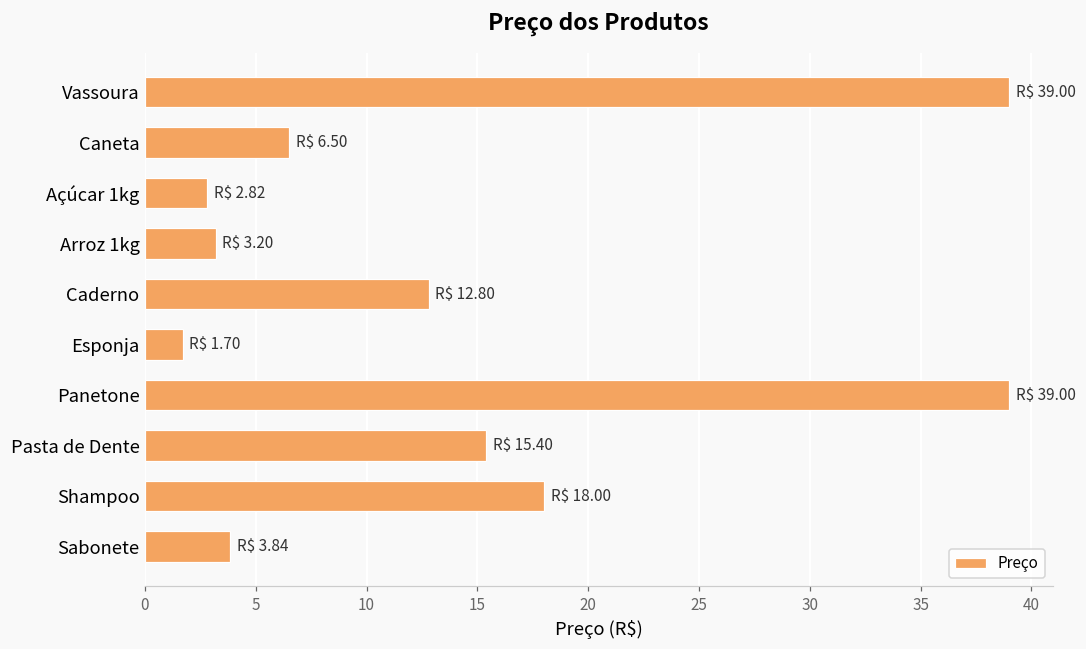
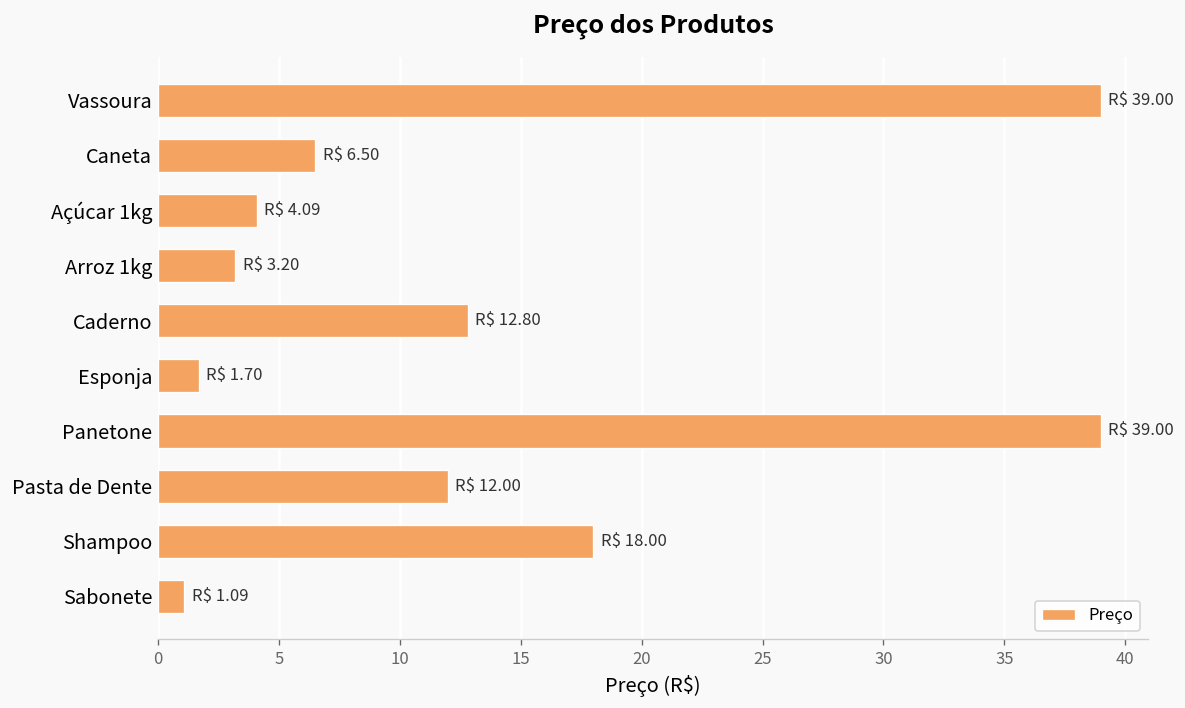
Açúcar 1kg: 2.82 -> 4.09
Pasta de Dente: 15.40 -> 12.00
Sabonete: 3.84 -> 1.09
